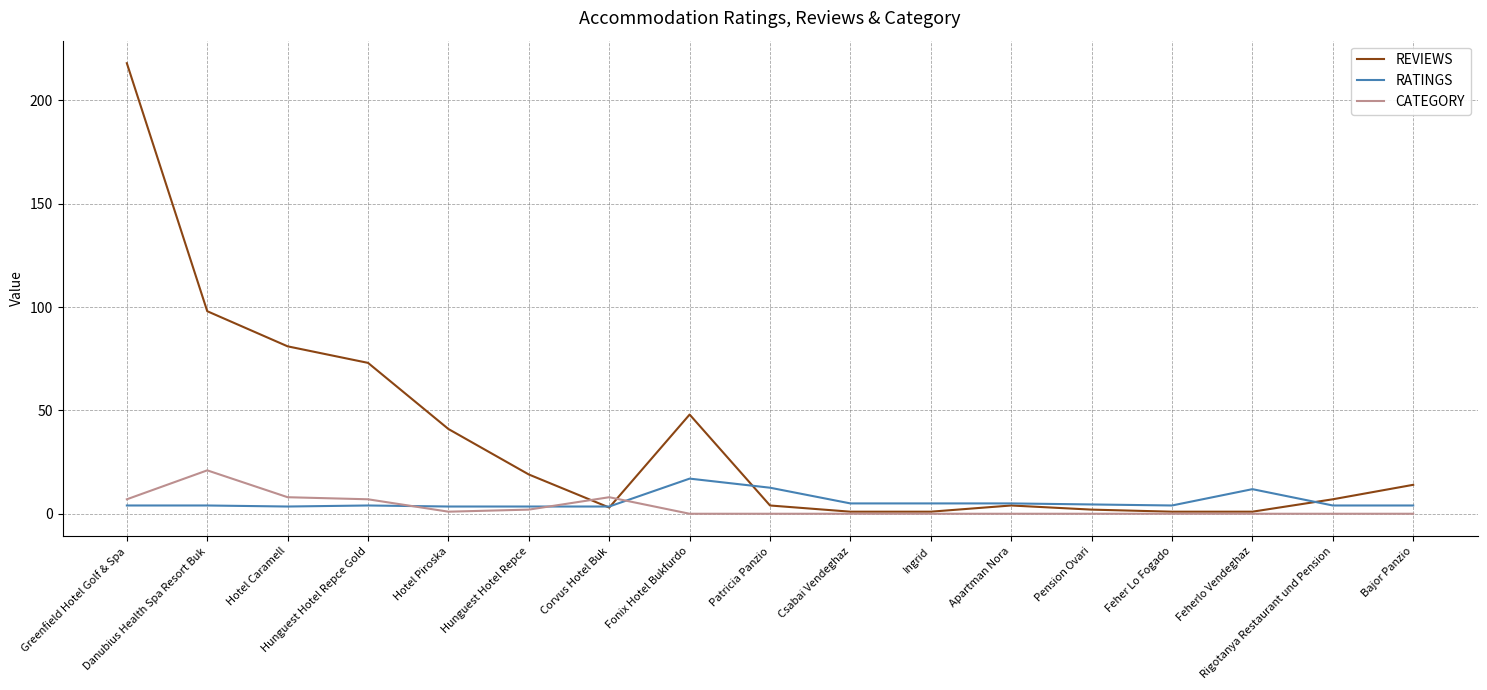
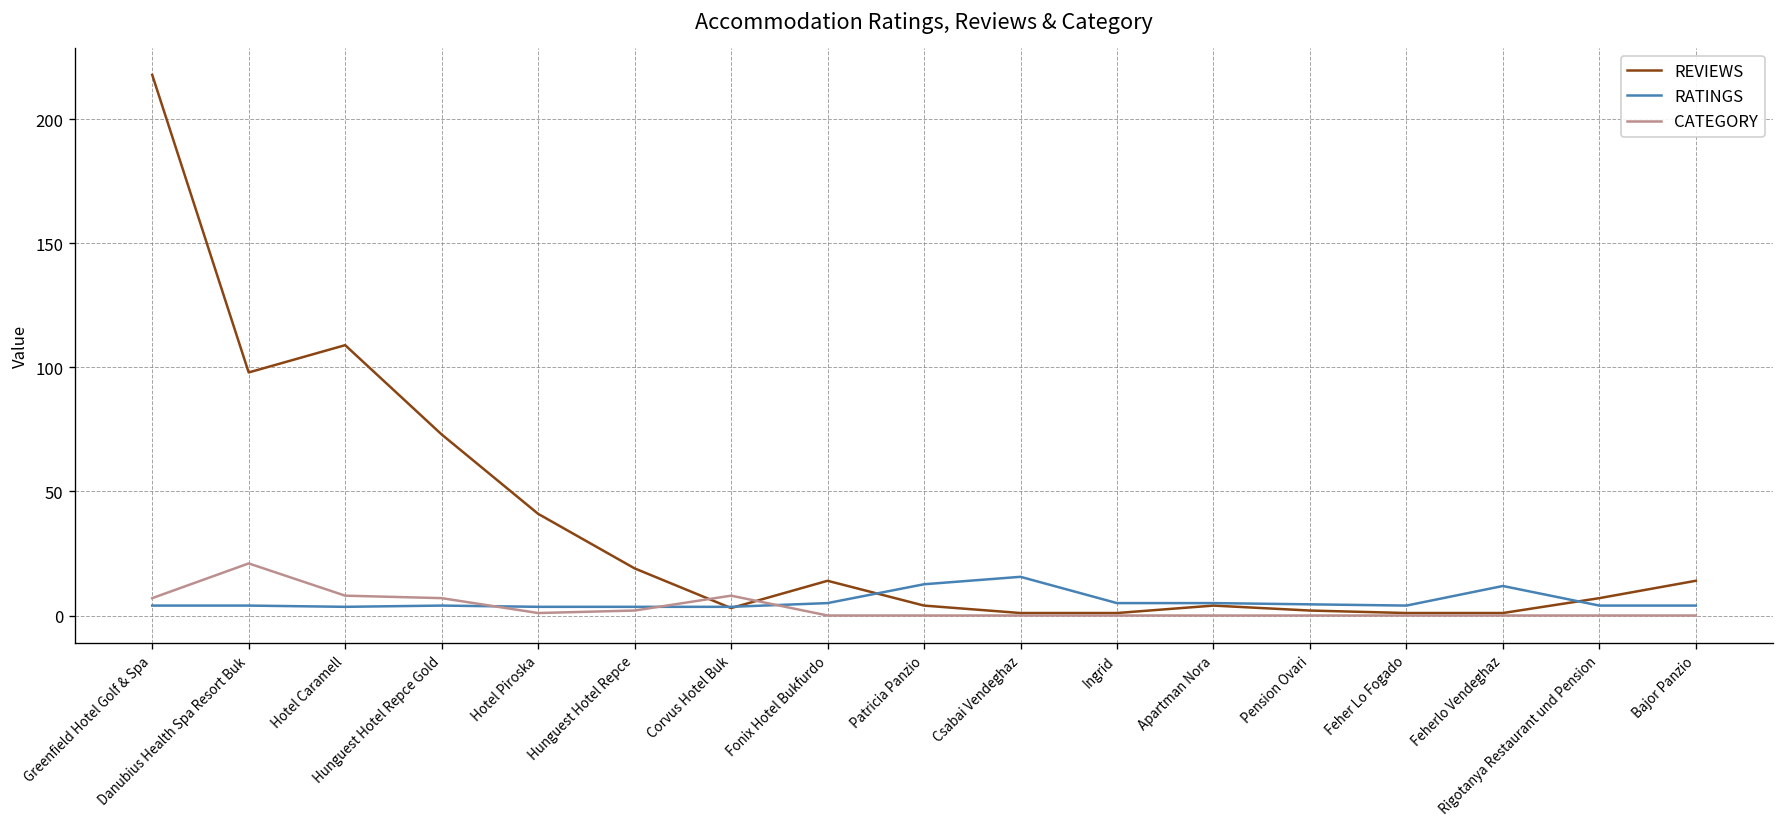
REVIEWS, Hotel Caramell: 81 -> 109
REVIEWS, Fonix Hotel Bukfurdo: 48 -> 14
RATINGS, Fonix Hotel Bukfurdo: 17 -> 5
RATINGS, Csabai Vendeghaz: 5 -> 16
